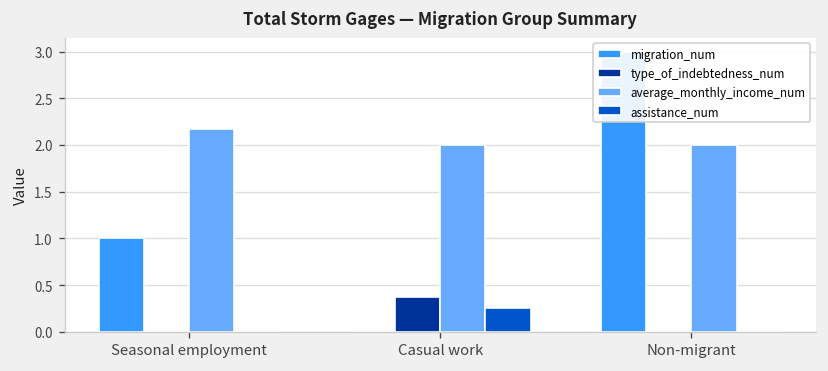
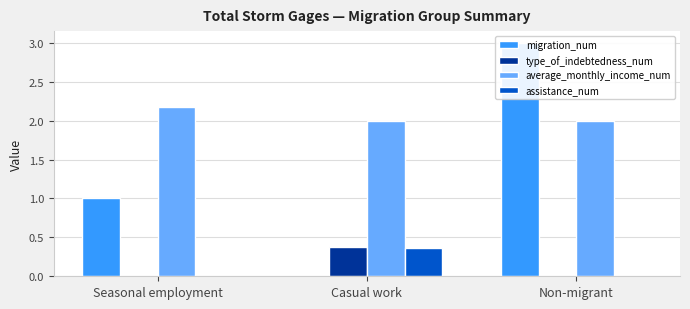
assistance_num, Casual work: 0.3 -> 0.4
